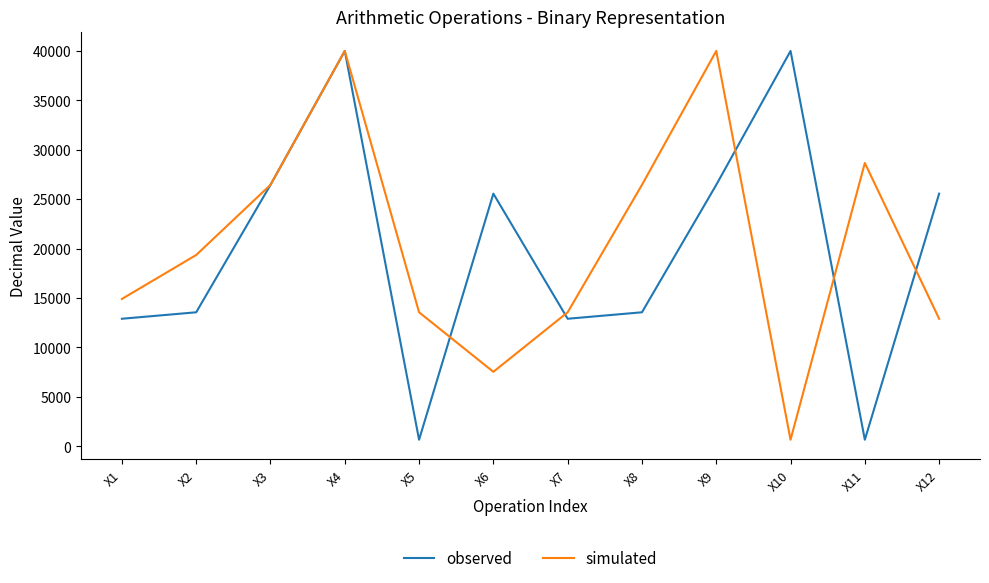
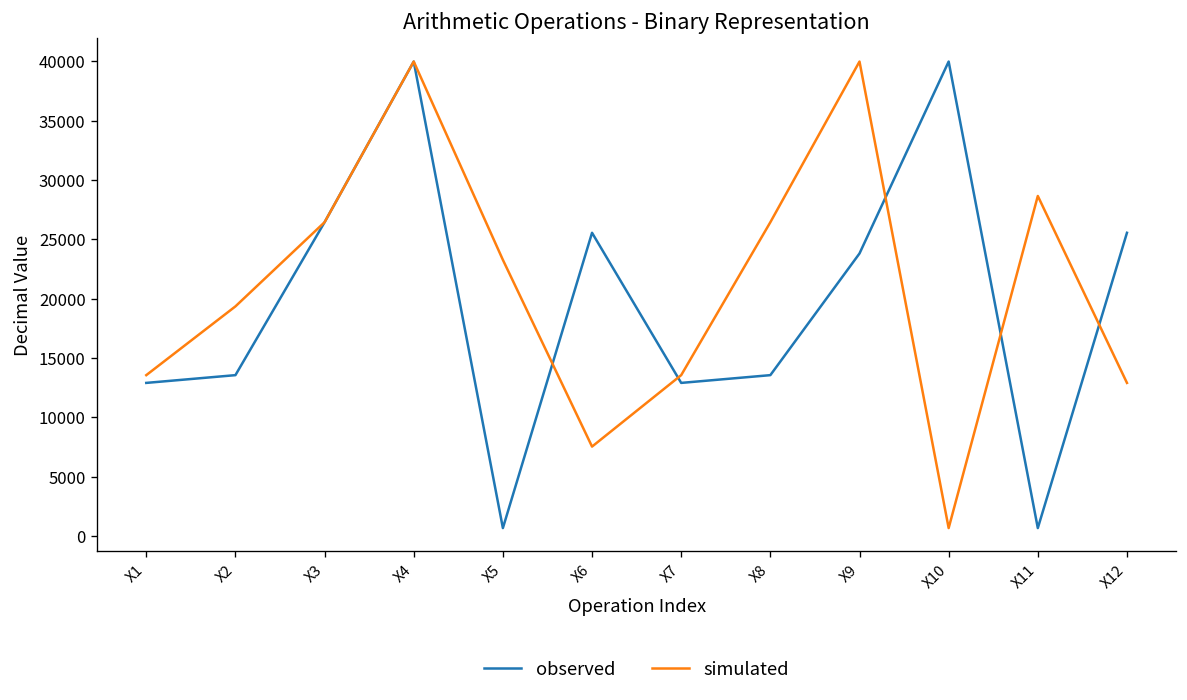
simulated, X1: 15000 -> 14000
simulated, X5: 14000 -> 23000
observed, X9: 26000 -> 24000
